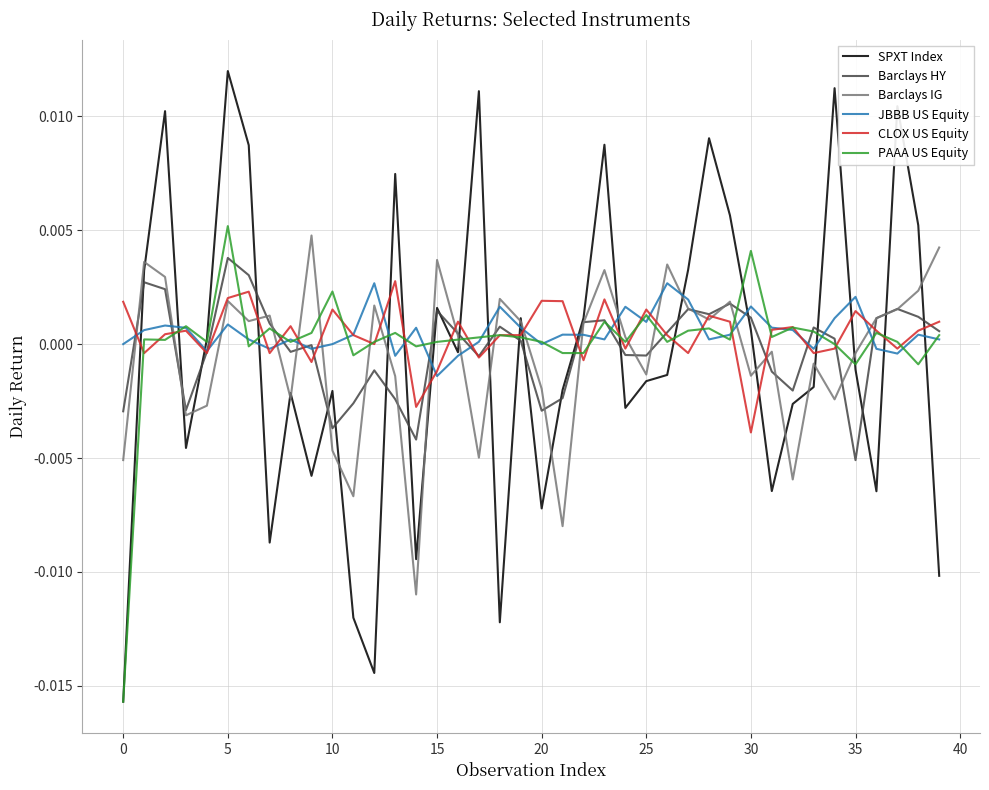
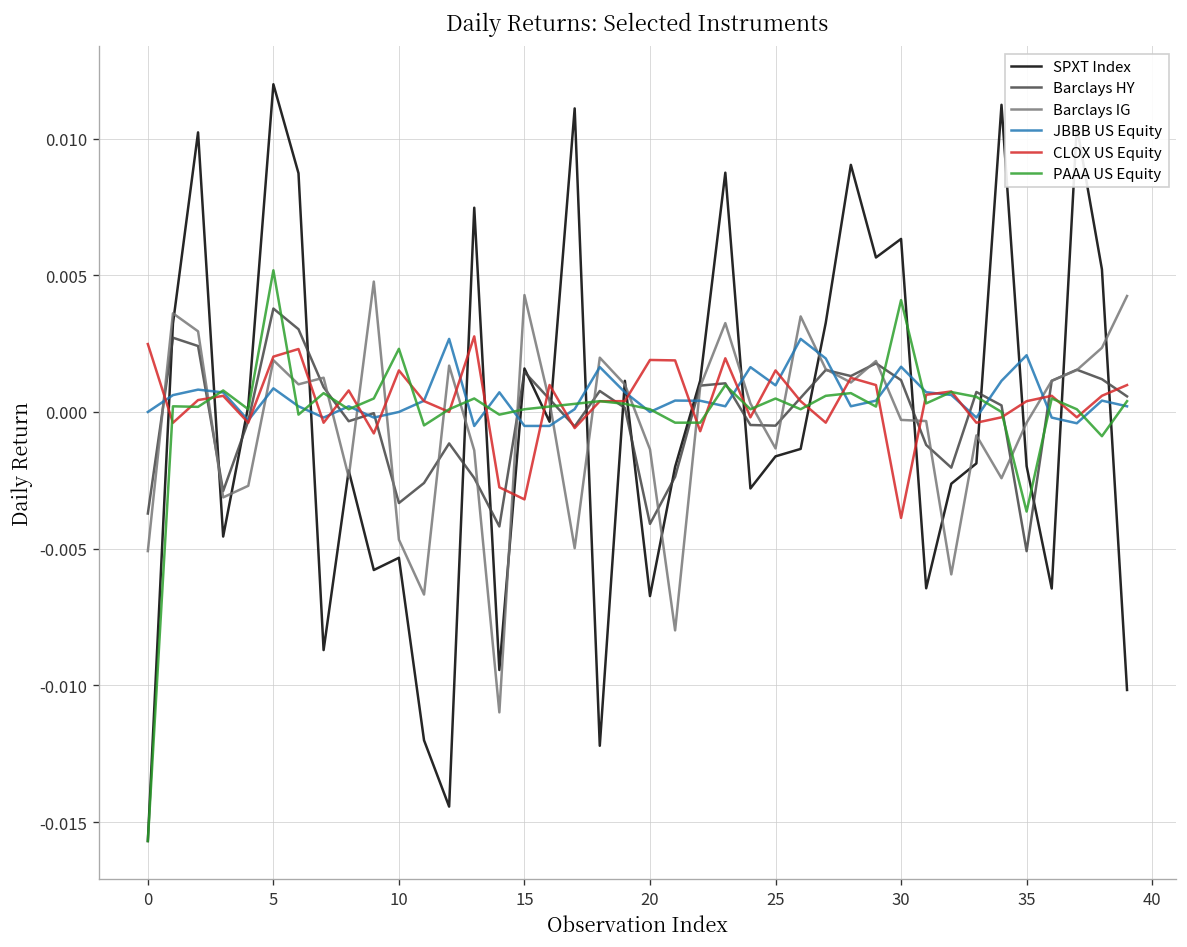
Barclays HY, 0: -0.0029 -> -0.0037
CLOX US Equity, 0: 0.0019 -> 0.0025
SPXT Index, 10: -0.0021 -> -0.0053
Barclays HY, 10: -0.0037 -> -0.0033
Barclays IG, 15: 0.0037 -> 0.0043
JBBB US Equity, 15: -0.0014 -> -0.0005
CLOX US Equity, 15: -0.0012 -> -0.0032
SPXT Index, 20: -0.0072 -> -0.0067
Barclays HY, 20: -0.0029 -> -0.0041
Barclays IG, 20: -0.0020 -> -0.0014
PAAA US Equity, 25: 0.0013 -> 0.0005
SPXT Index, 30: 0.0006 -> 0.0063
Barclays IG, 30: -0.0014 -> -0.0003
SPXT Index, 35: -0.0011 -> -0.0020
CLOX US Equity, 35: 0.0015 -> 0.0004
PAAA US Equity, 35: -0.0009 -> -0.0036
